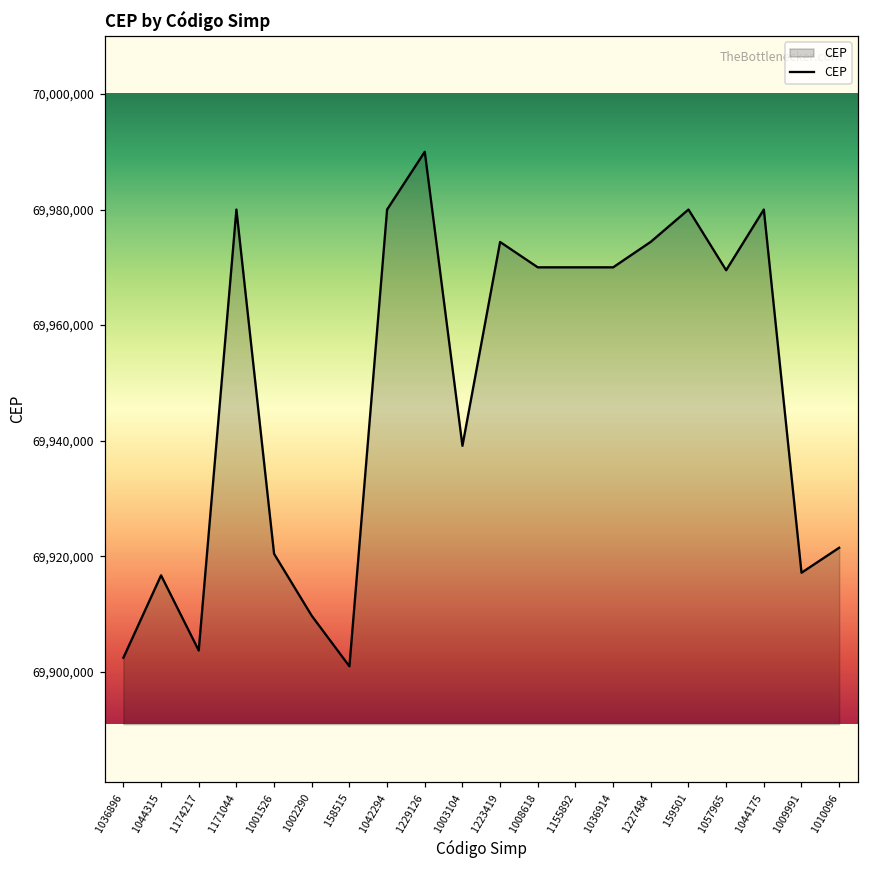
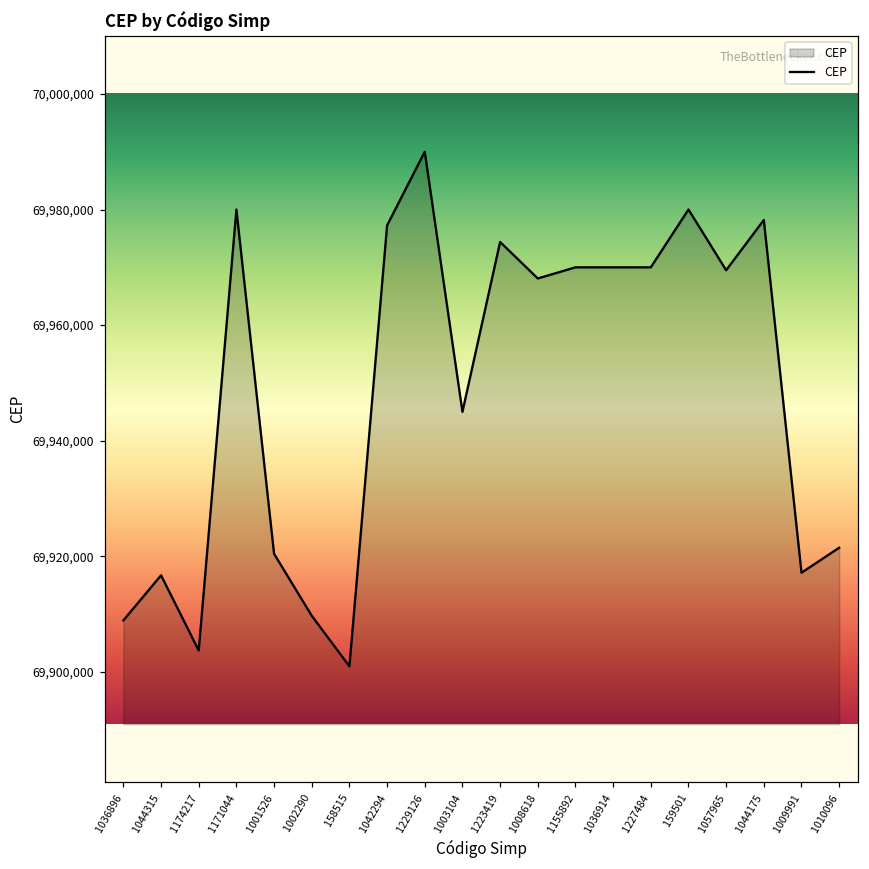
1036896: 69,902,000 -> 69,909,000
1042294: 69,980,000 -> 69,977,000
1003104: 69,939,000 -> 69,945,000
1008618: 69,970,000 -> 69,968,000
1227484: 69,974,000 -> 69,970,000
1044175: 69,980,000 -> 69,978,000
